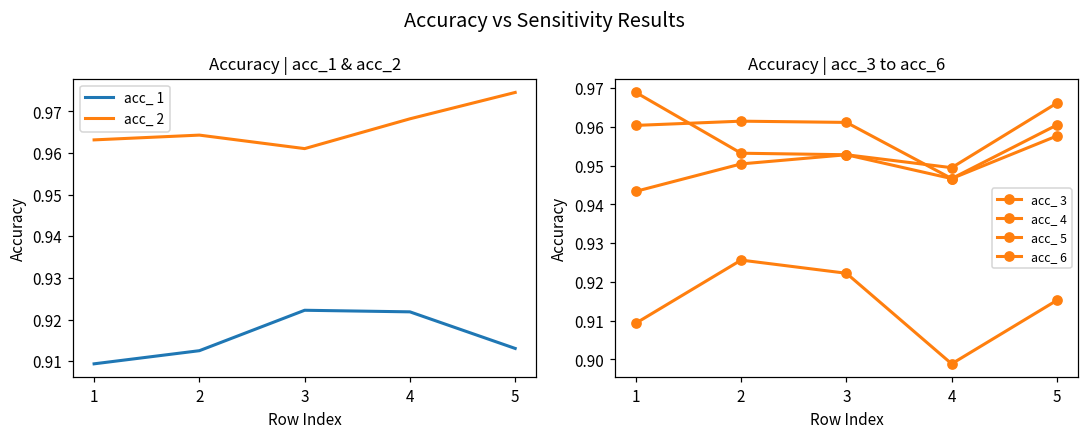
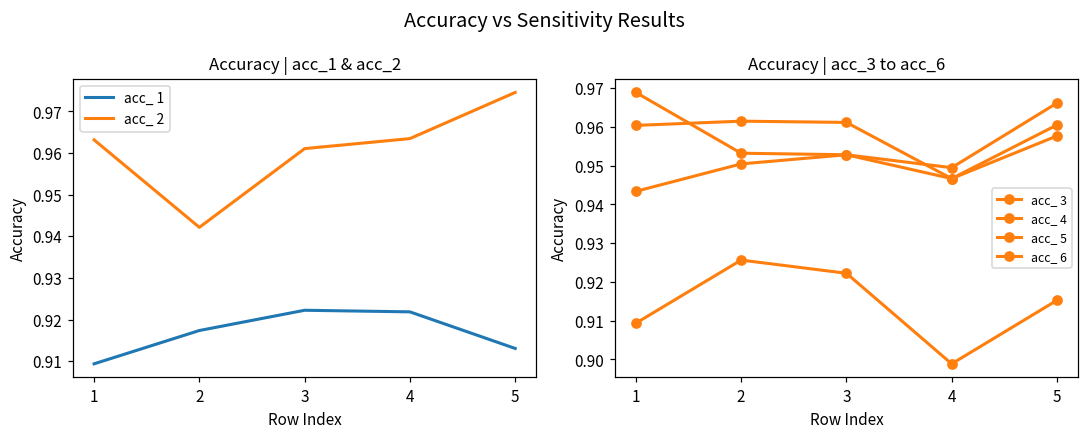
Accuracy | acc_1 & acc_2, acc_ 1, 2: 0.913 -> 0.917
Accuracy | acc_1 & acc_2, acc_ 2, 2: 0.964 -> 0.942
Accuracy | acc_1 & acc_2, acc_ 2, 4: 0.968 -> 0.963
